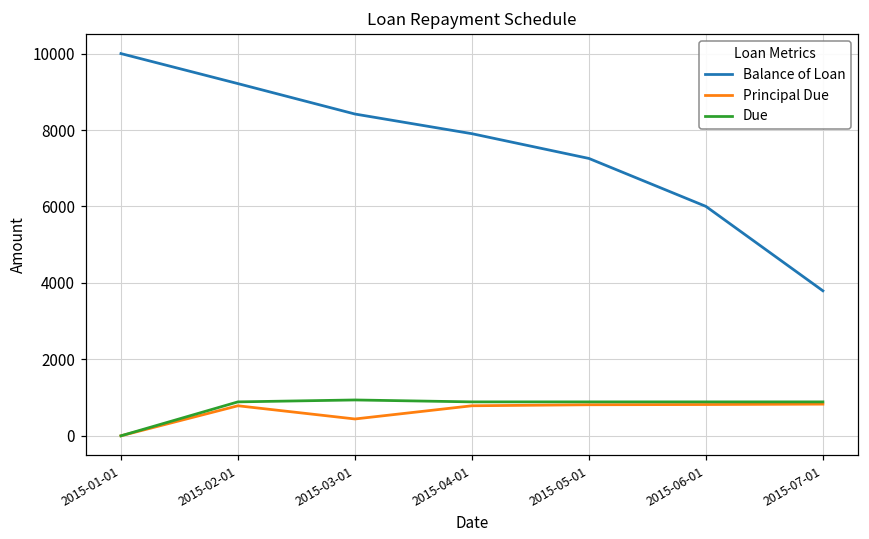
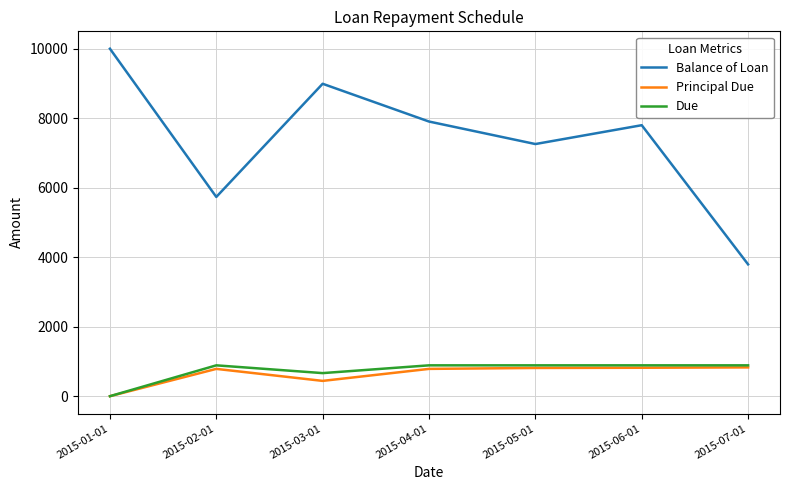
Balance of Loan, 2015-02-01: 9200 -> 5700
Balance of Loan, 2015-03-01: 8400 -> 9000
Due, 2015-03-01: 900 -> 700
Balance of Loan, 2015-06-01: 6000 -> 7800
